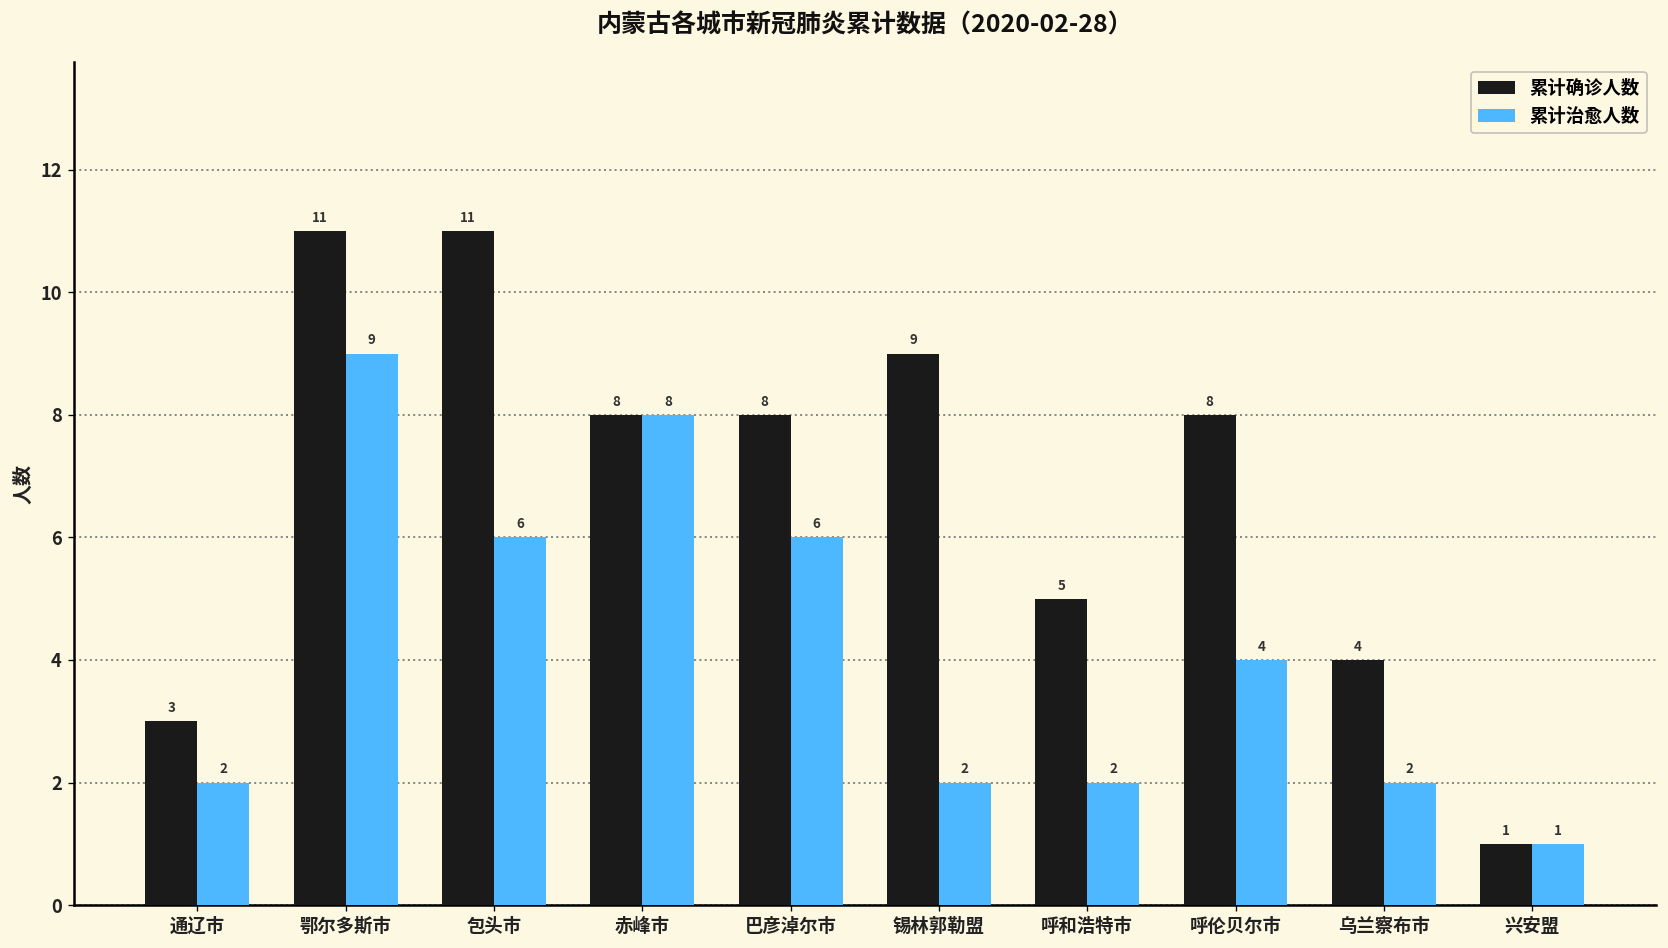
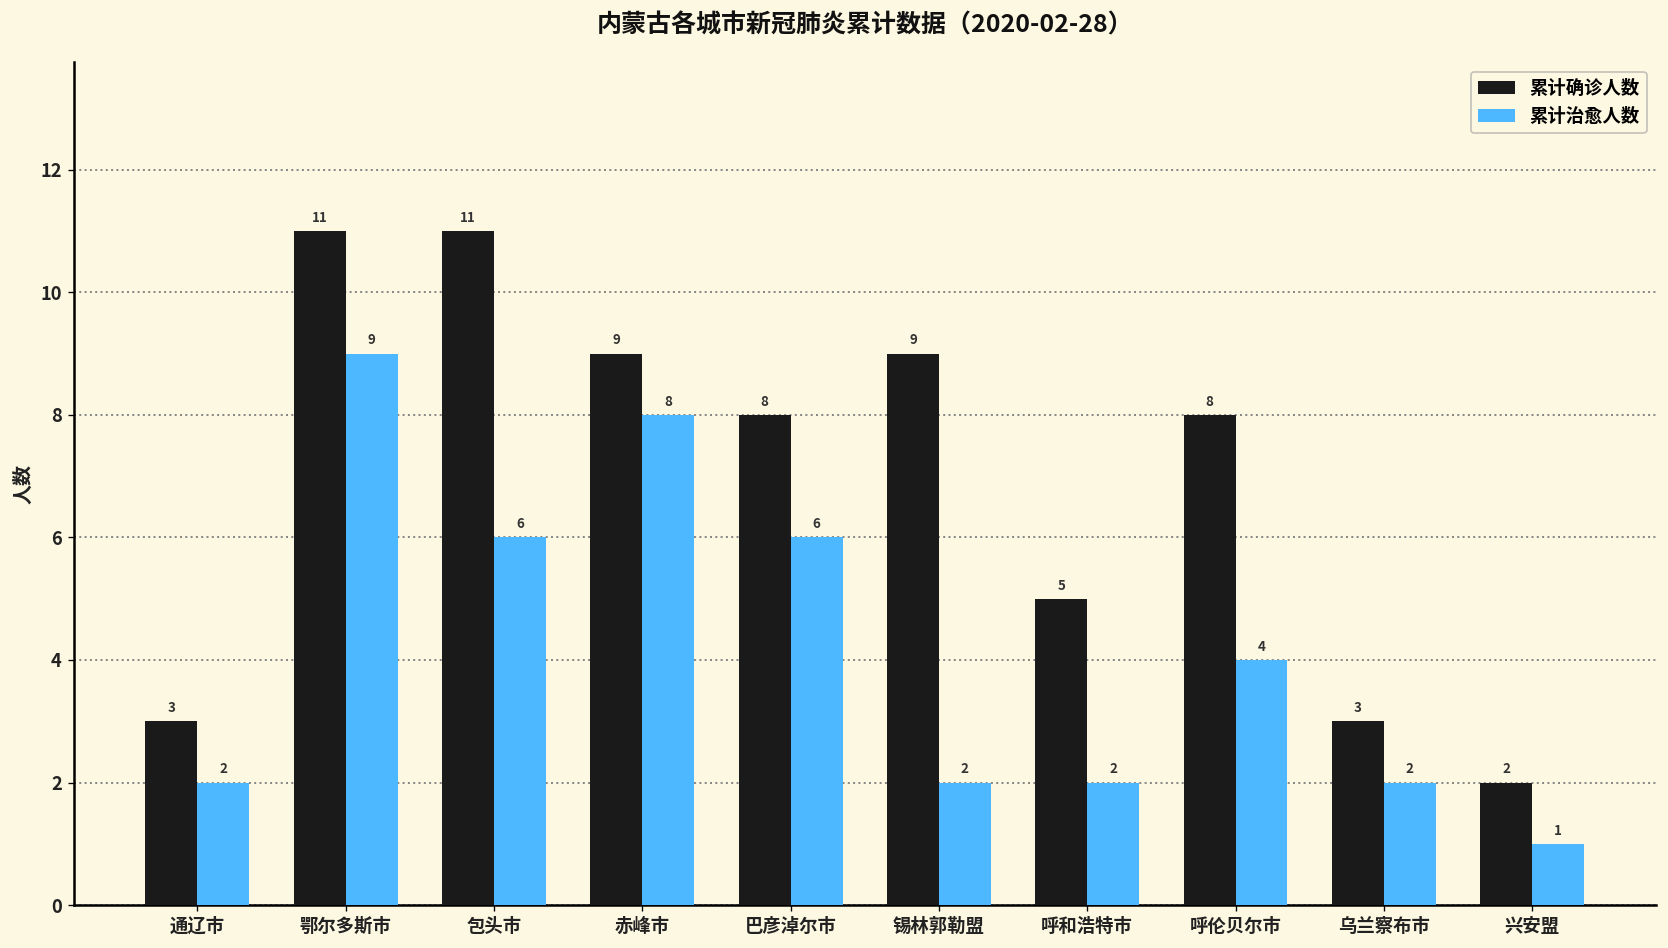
累计确诊人数, 赤峰市: 8 -> 9
累计确诊人数, 乌兰察布市: 4 -> 3
累计确诊人数, 兴安盟: 1 -> 2
